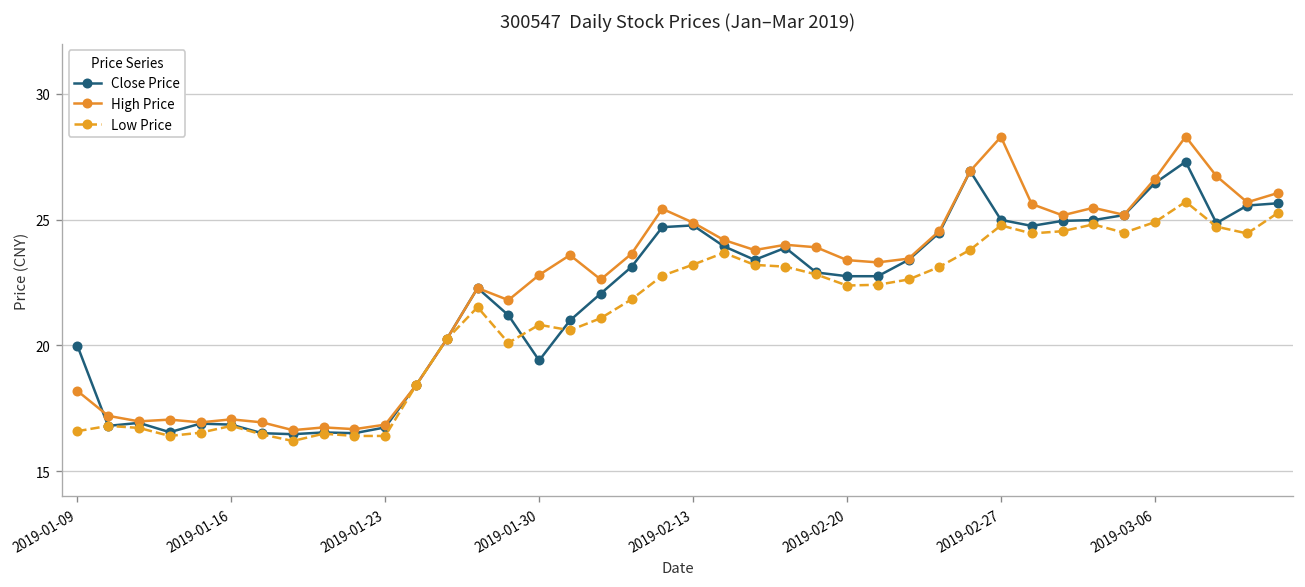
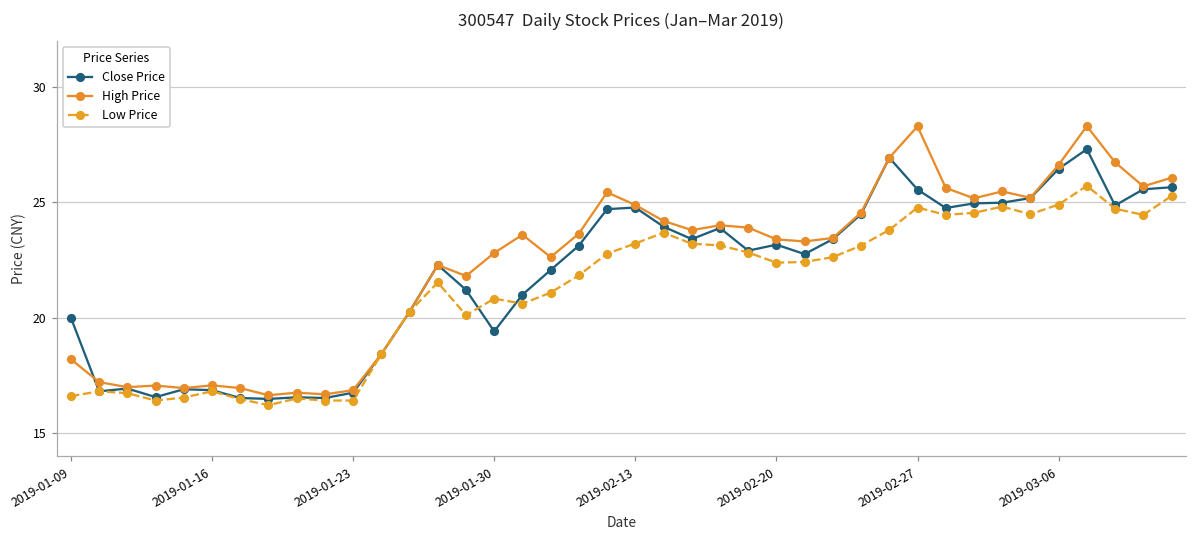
Close Price, 2019-02-20: 22.8 -> 23.2
Close Price, 2019-02-27: 25.0 -> 25.6
